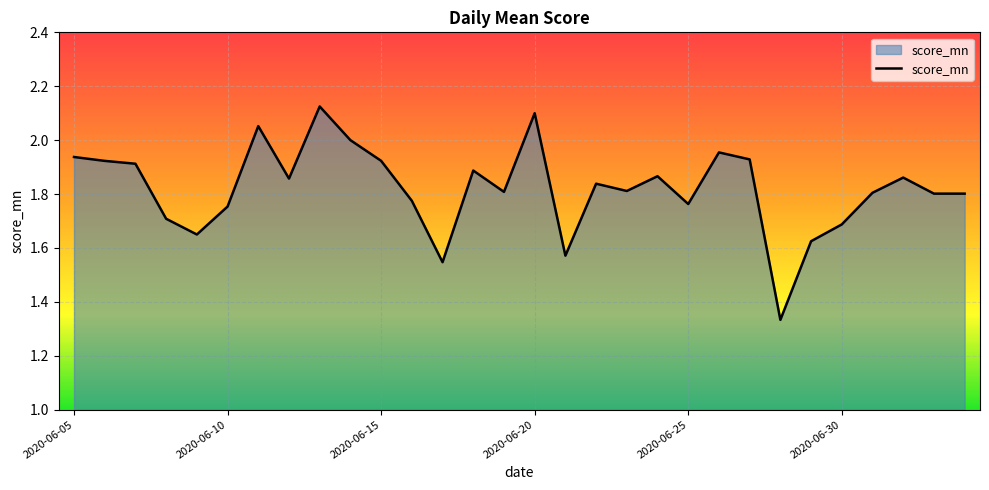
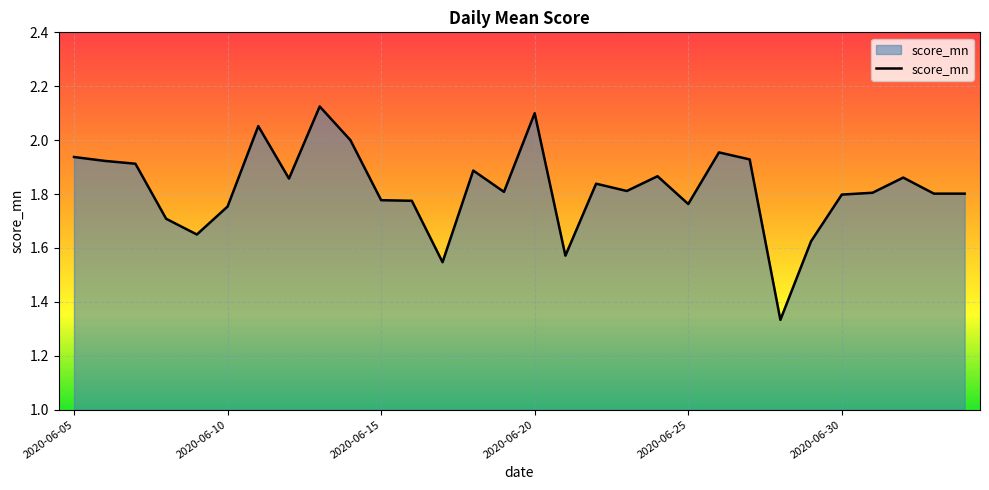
2020-06-15: 1.92 -> 1.78
2020-06-30: 1.69 -> 1.80
